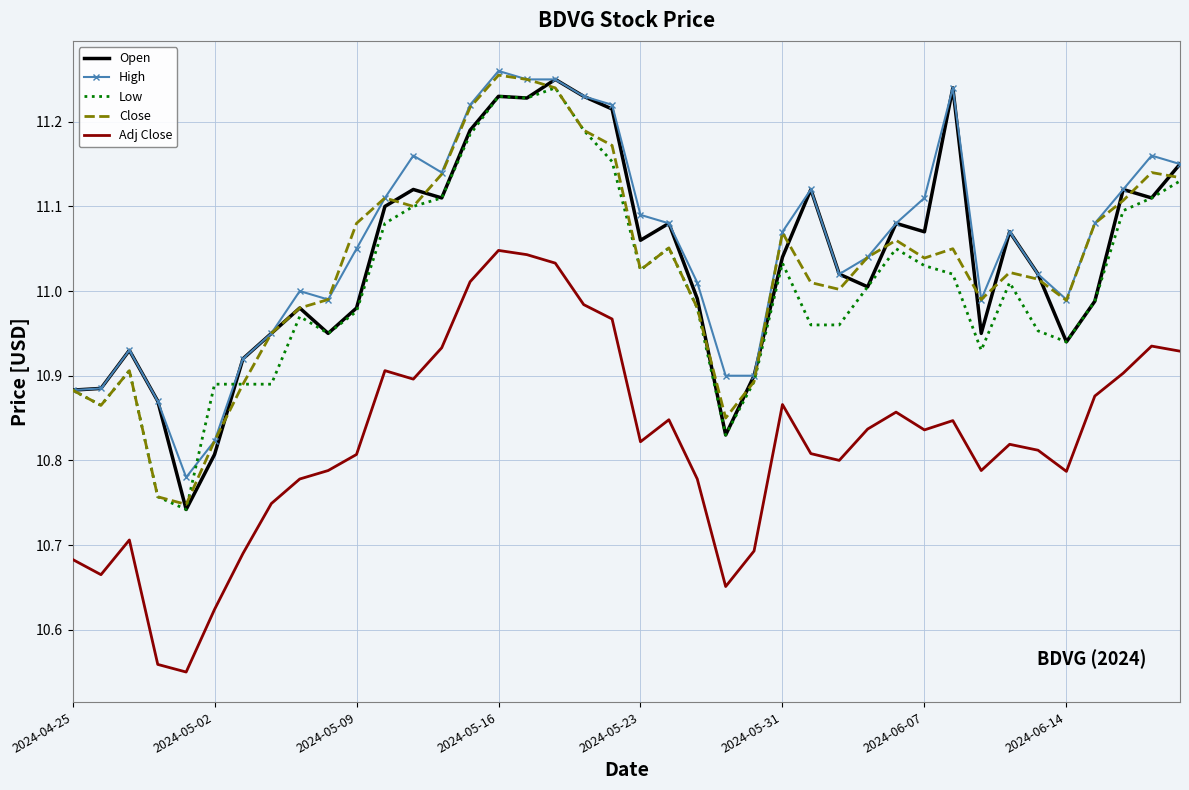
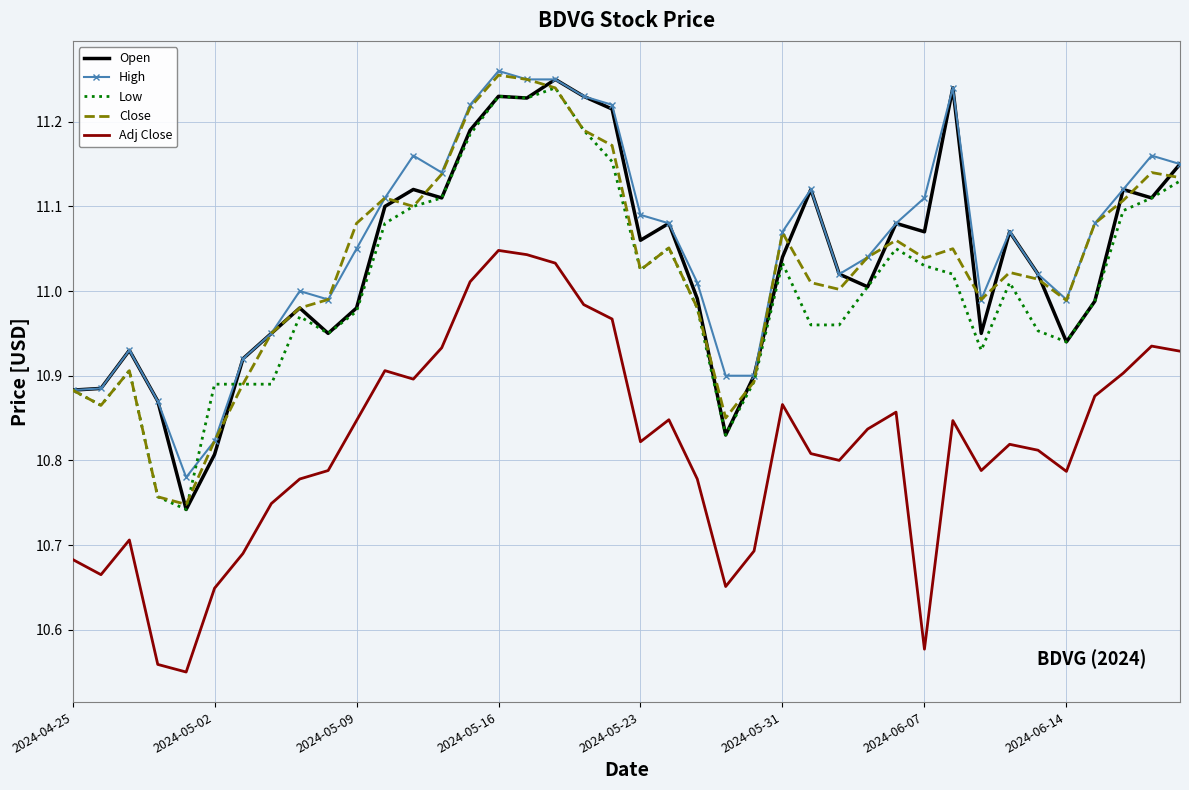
Adj Close, 2024-05-02: 10.62 -> 10.65
Adj Close, 2024-05-09: 10.81 -> 10.85
Adj Close, 2024-06-07: 10.84 -> 10.58
